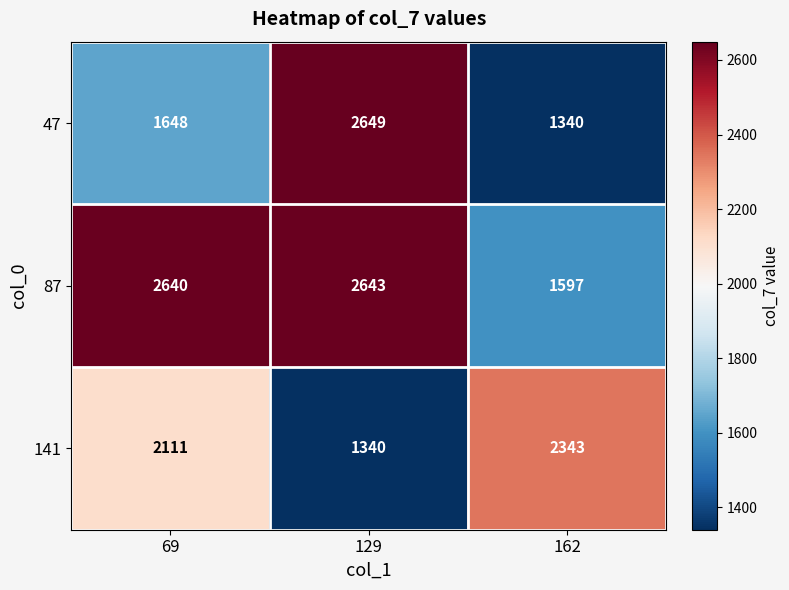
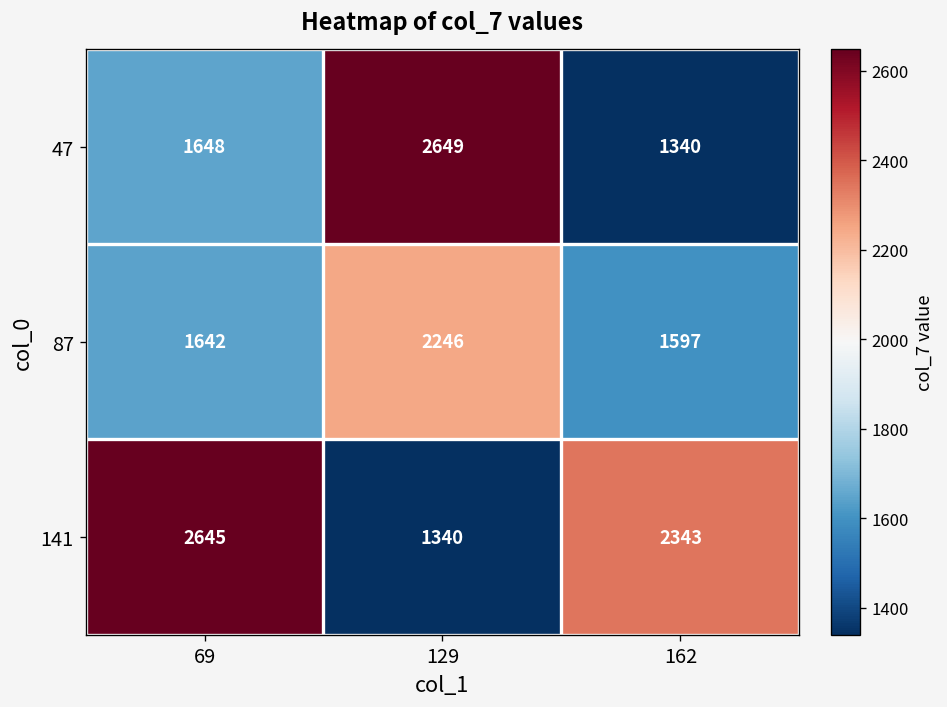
87, 69: 2640 -> 1642
87, 129: 2643 -> 2246
141, 69: 2111 -> 2645
